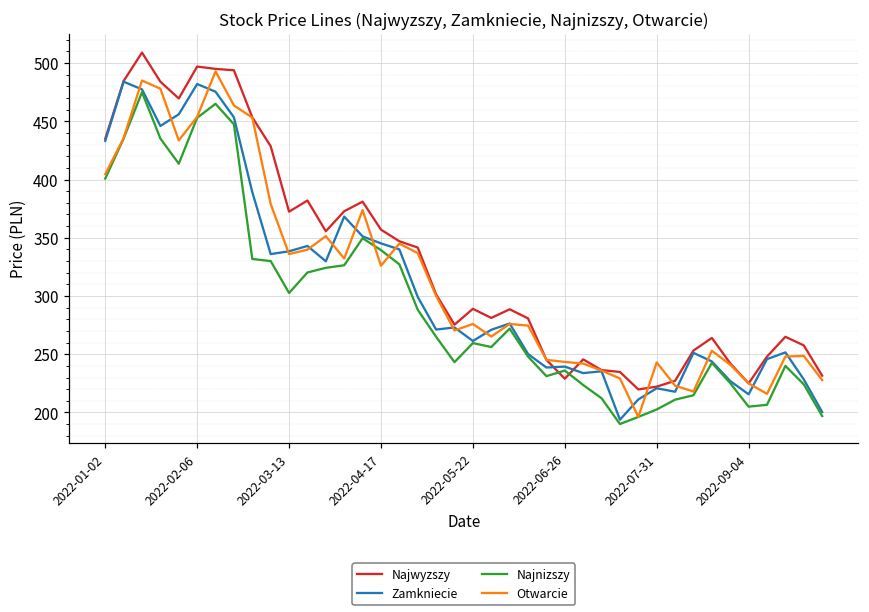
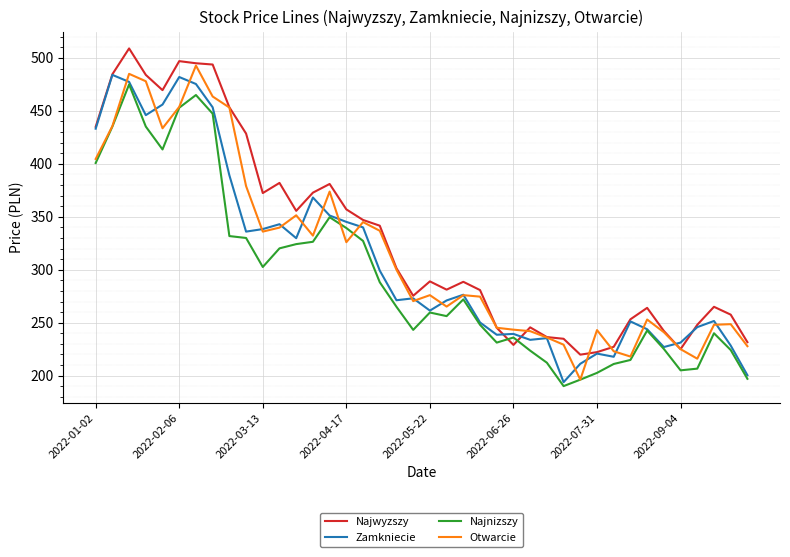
Zamkniecie, 2022-09-04: 216 -> 231
